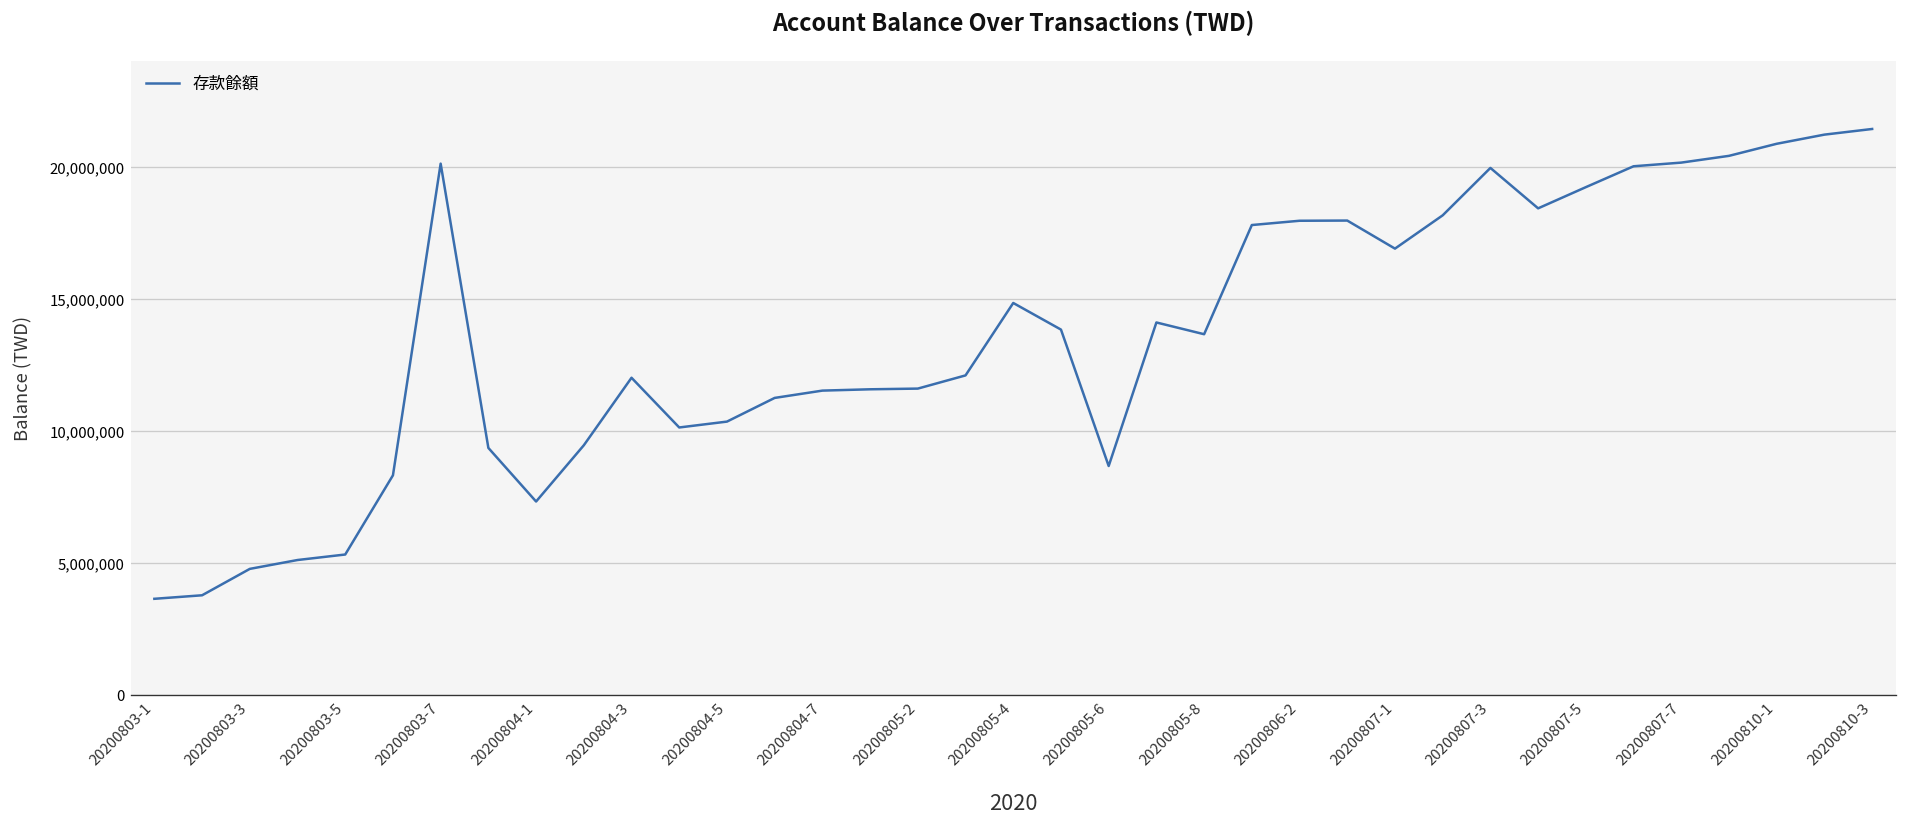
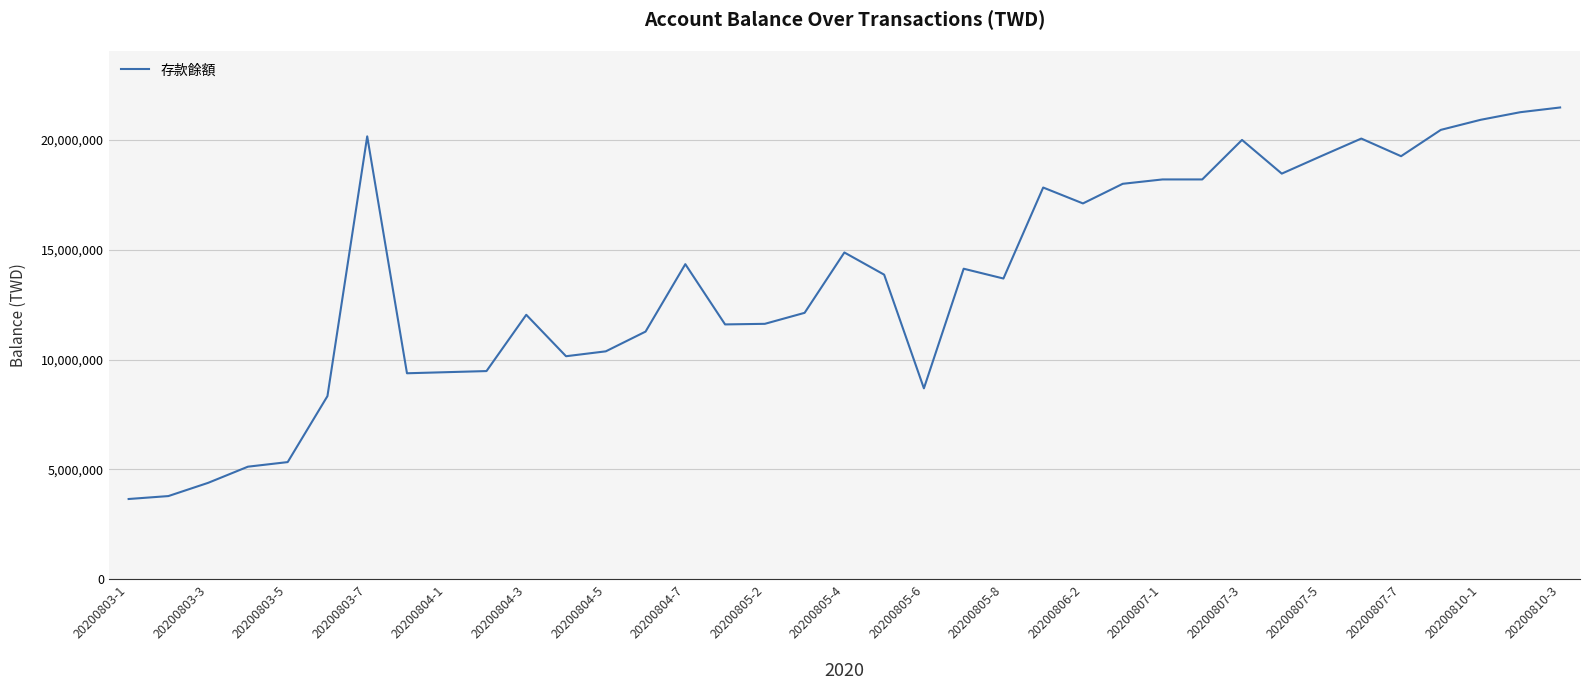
20200803-3: 4,800,000 -> 4,400,000
20200804-1: 7,300,000 -> 9,400,000
20200804-7: 11,500,000 -> 14,300,000
20200806-2: 18,000,000 -> 17,100,000
20200807-1: 16,900,000 -> 18,200,000
20200807-7: 20,200,000 -> 19,200,000
